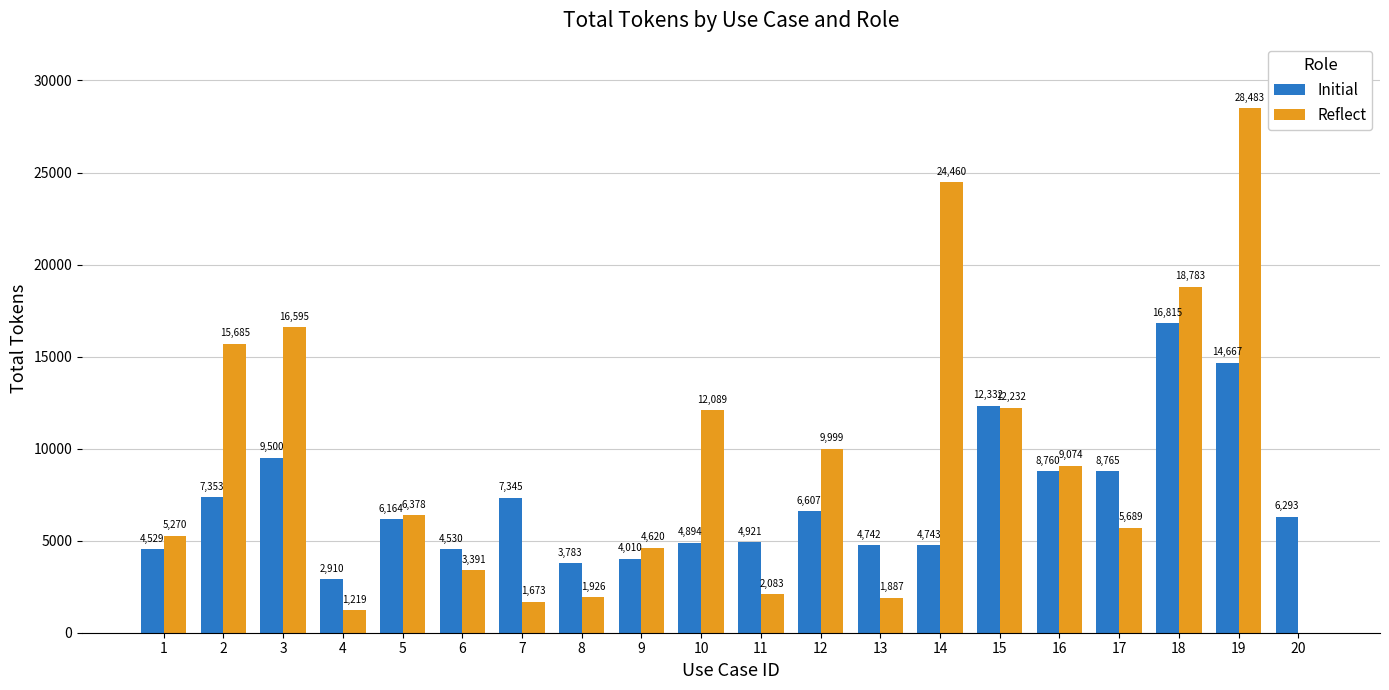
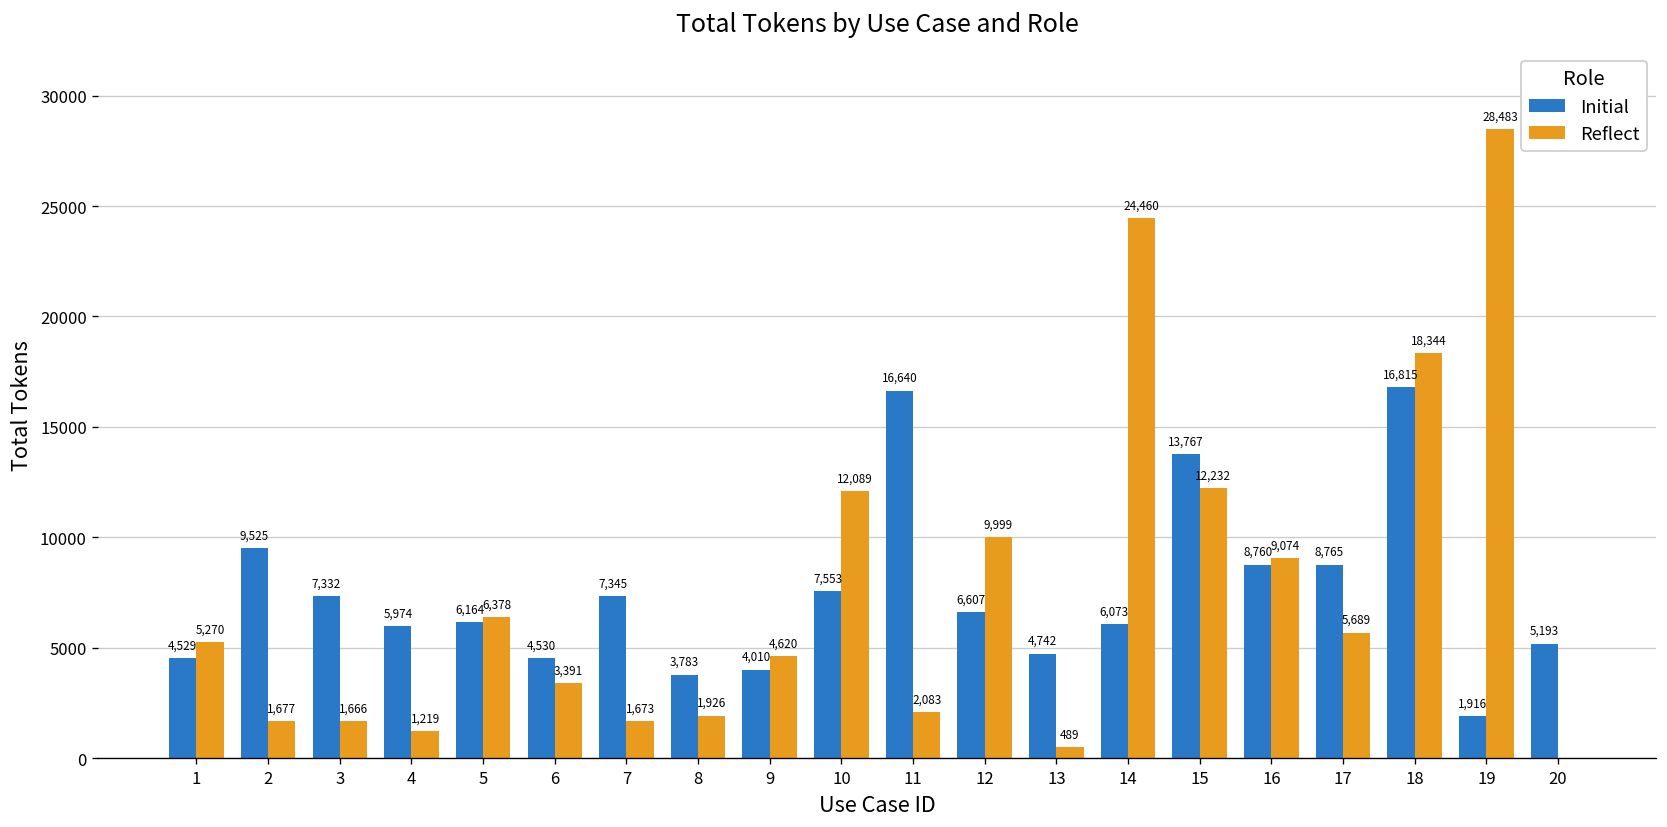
Initial, 2: 7,353 -> 9,525
Reflect, 2: 15,685 -> 1,677
Initial, 3: 9,500 -> 7,332
Reflect, 3: 16,595 -> 1,666
Initial, 4: 2,910 -> 5,974
Initial, 10: 4,894 -> 7,553
Initial, 11: 4,921 -> 16,640
Reflect, 13: 1,887 -> 489
Initial, 14: 4,743 -> 6,073
Initial, 15: 12,332 -> 13,767
Reflect, 18: 18,783 -> 18,344
Initial, 19: 14,667 -> 1,916
Initial, 20: 6,293 -> 5,193
